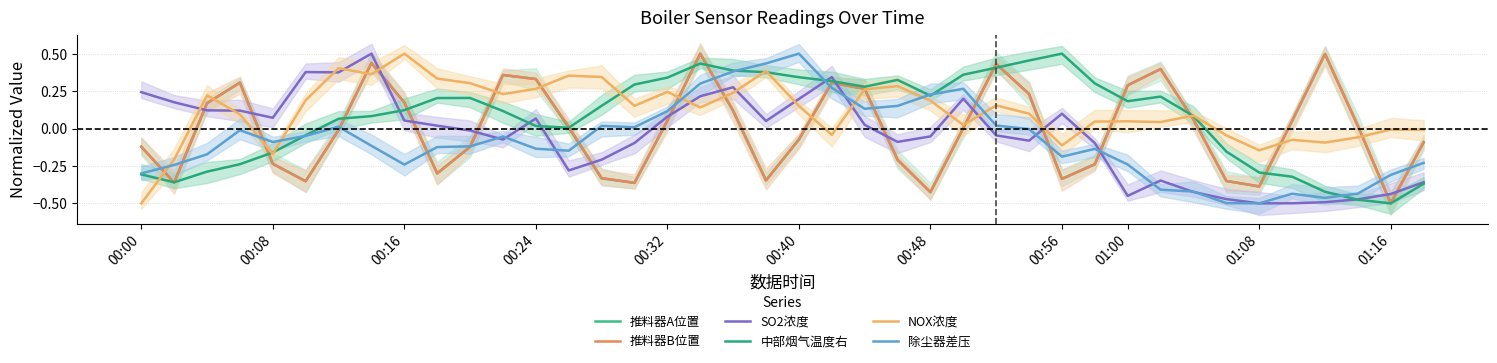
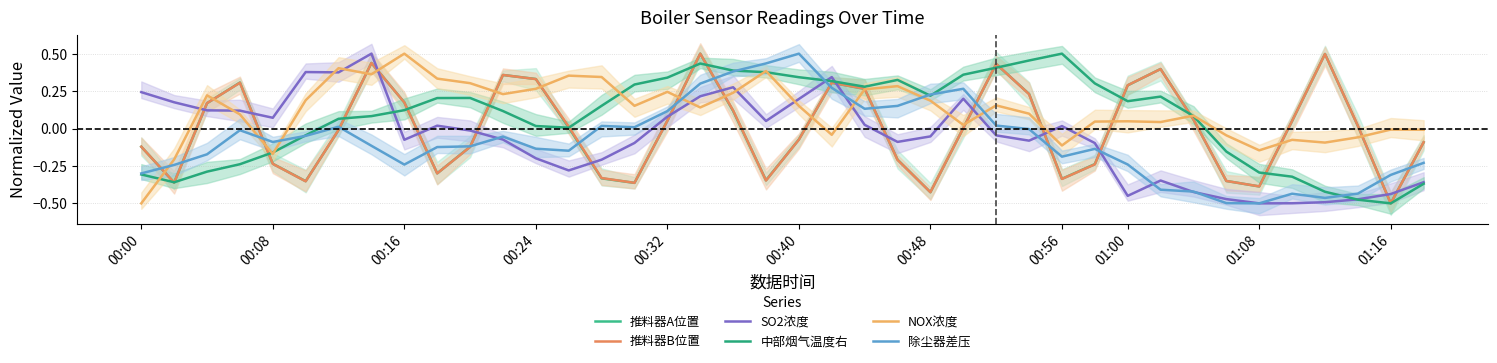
SO2浓度, 00:16: 0.05 -> -0.08
SO2浓度, 00:24: 0.07 -> -0.20
SO2浓度, 00:56: 0.10 -> 0.02
